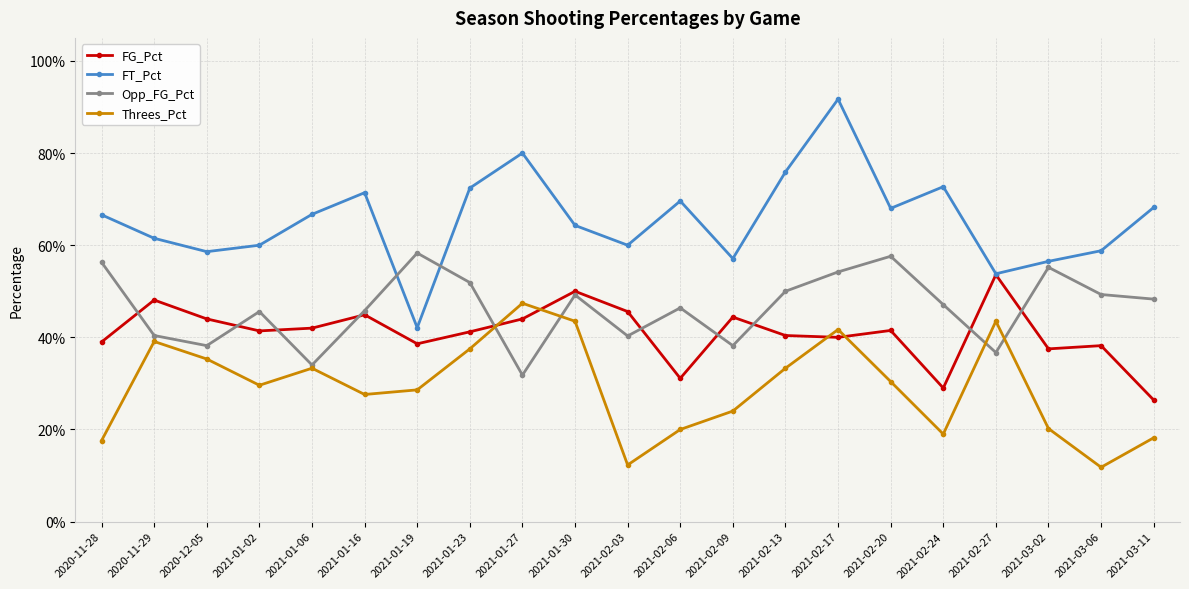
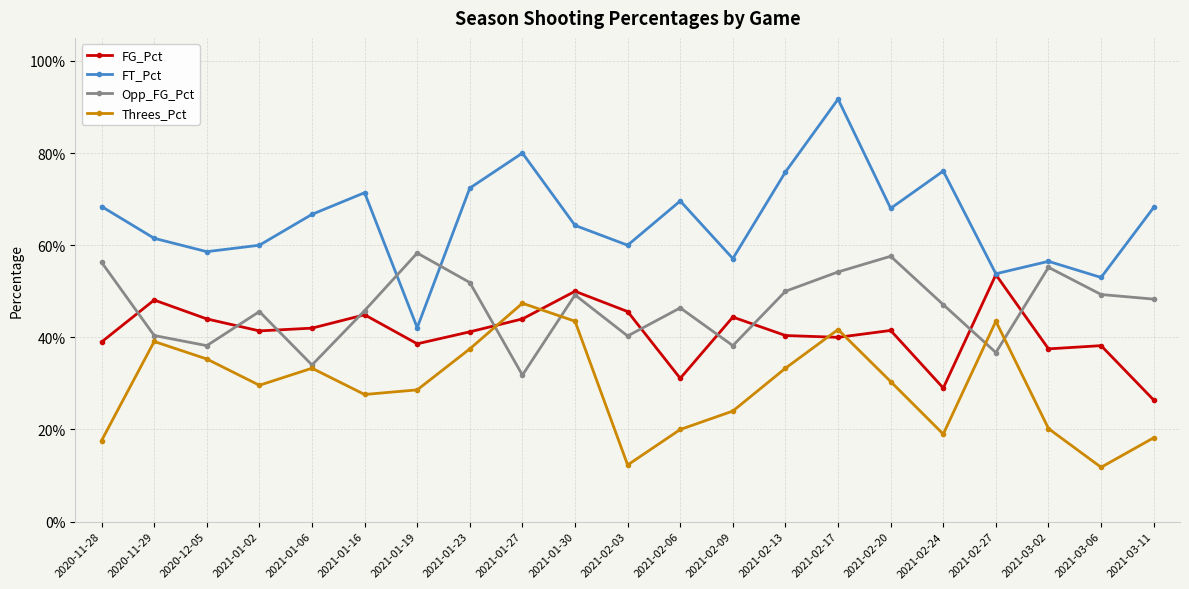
FT_Pct, 2020-11-28: 67% -> 68%
FT_Pct, 2021-02-24: 73% -> 76%
FT_Pct, 2021-03-06: 59% -> 53%
